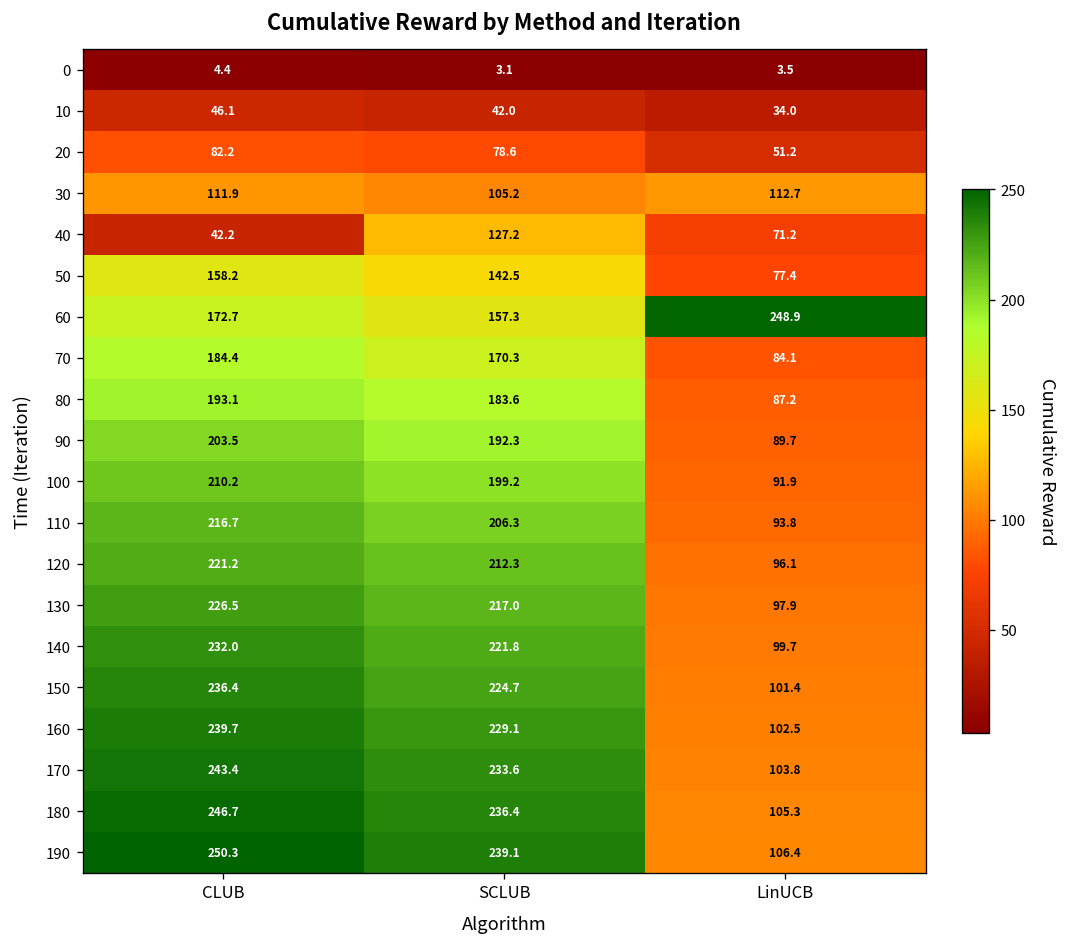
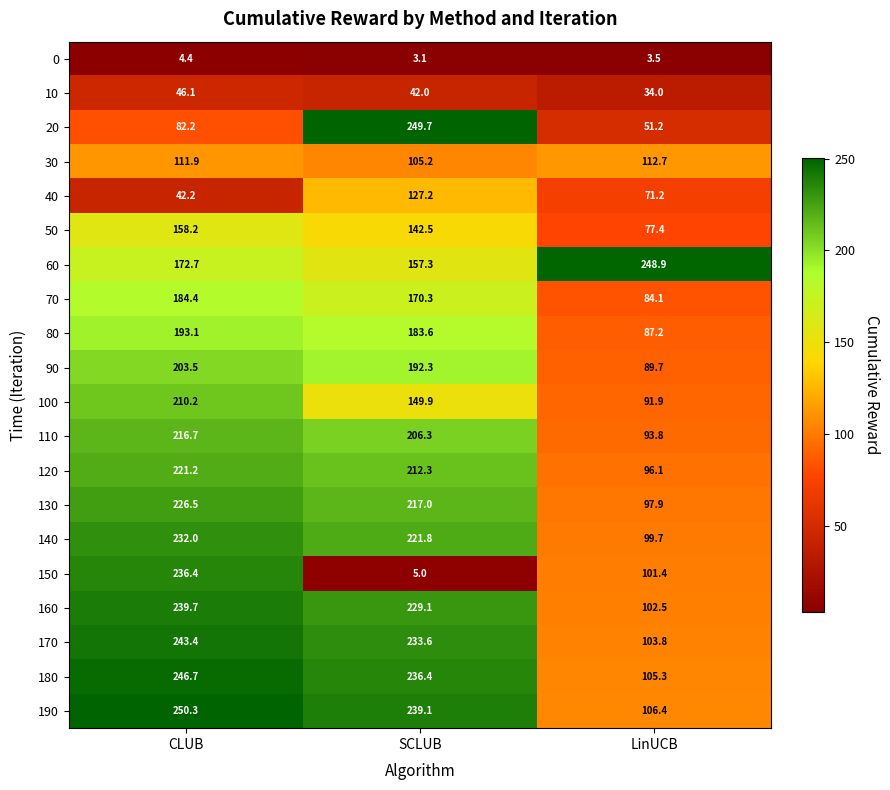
20, SCLUB: 78.6 -> 249.7
100, SCLUB: 199.2 -> 149.9
150, SCLUB: 224.7 -> 5.0
